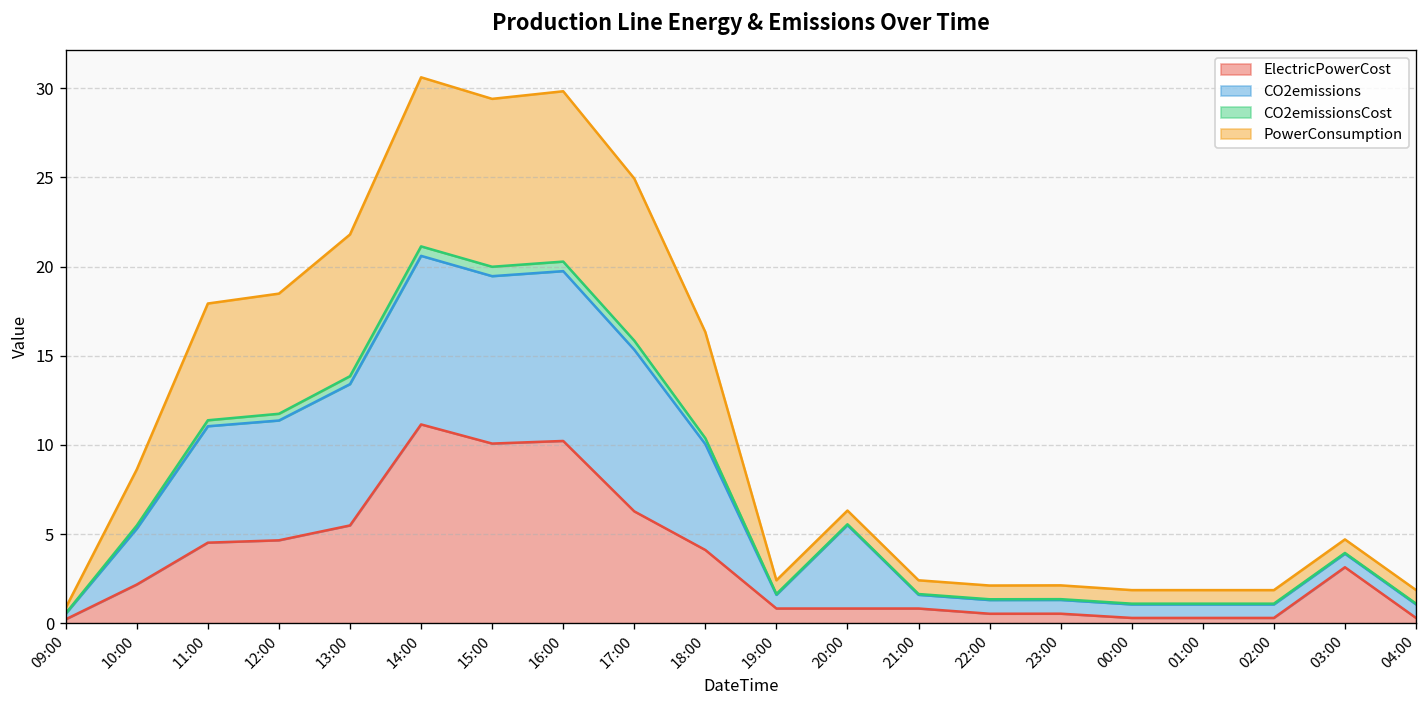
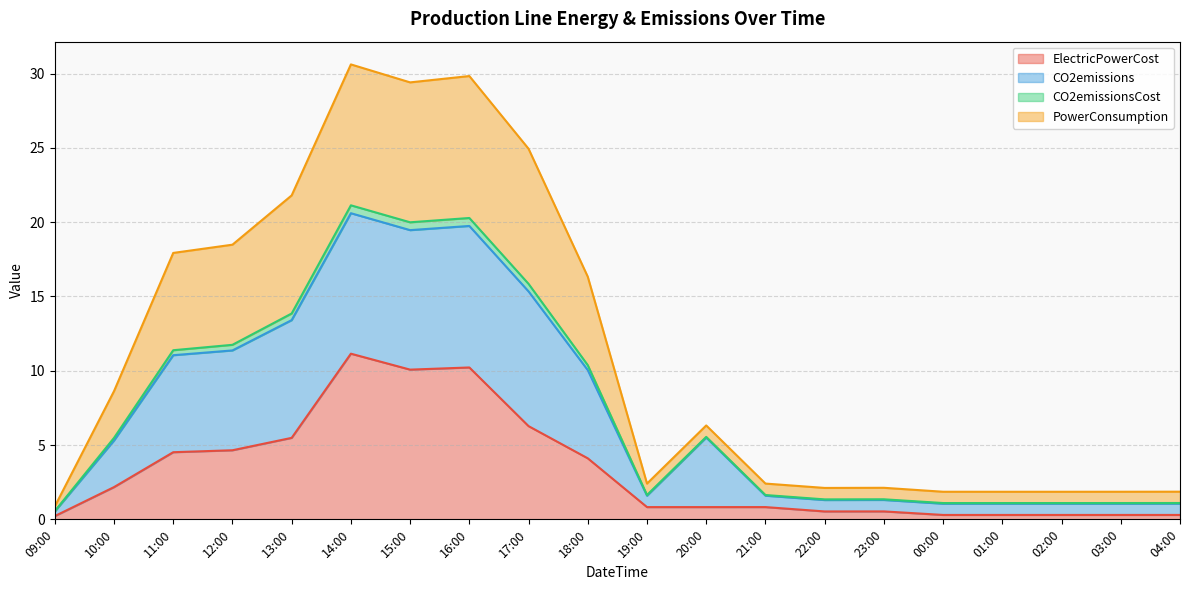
ElectricPowerCost, 03:00: 3.1 -> 0.3
